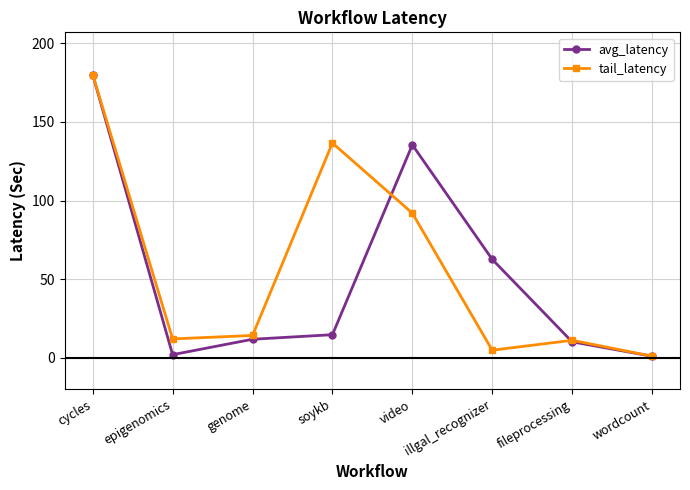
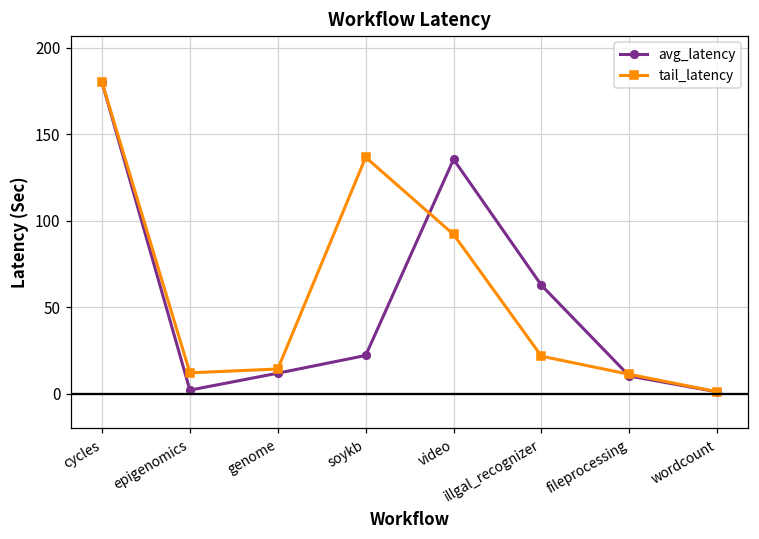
avg_latency, soykb: 15 -> 22
tail_latency, illgal_recognizer: 5 -> 22
